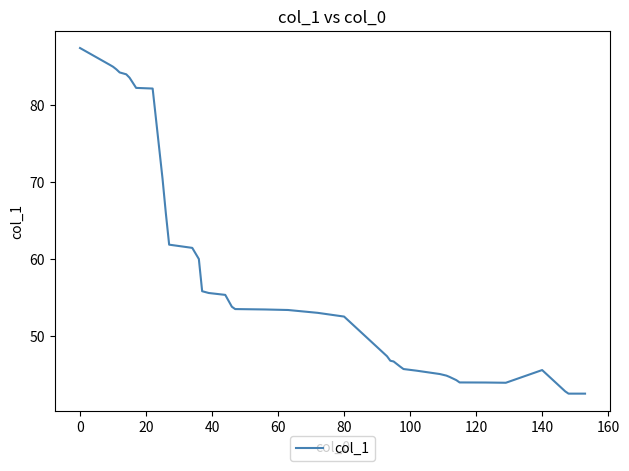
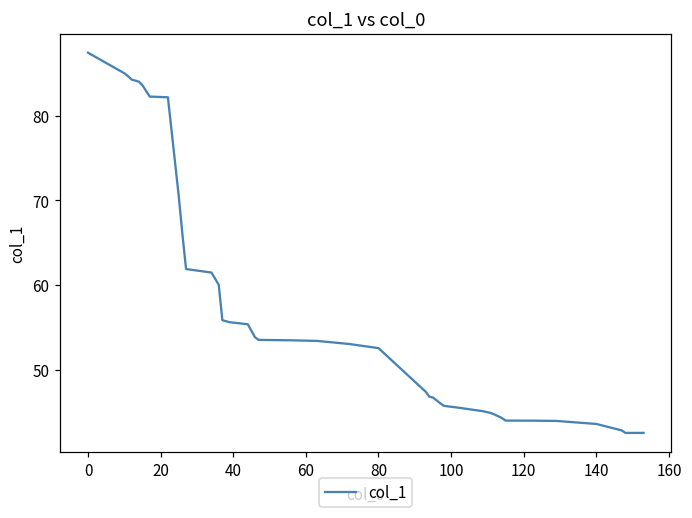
140: 46 -> 44
